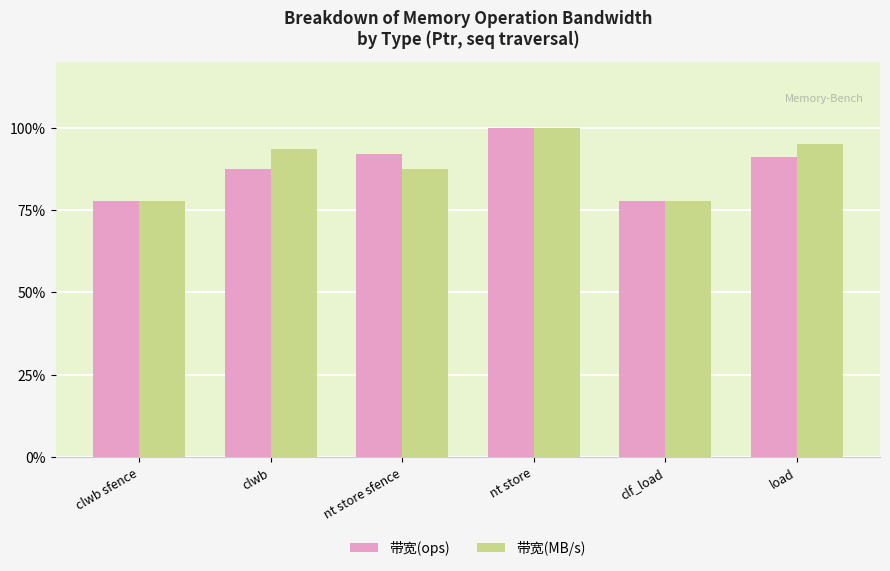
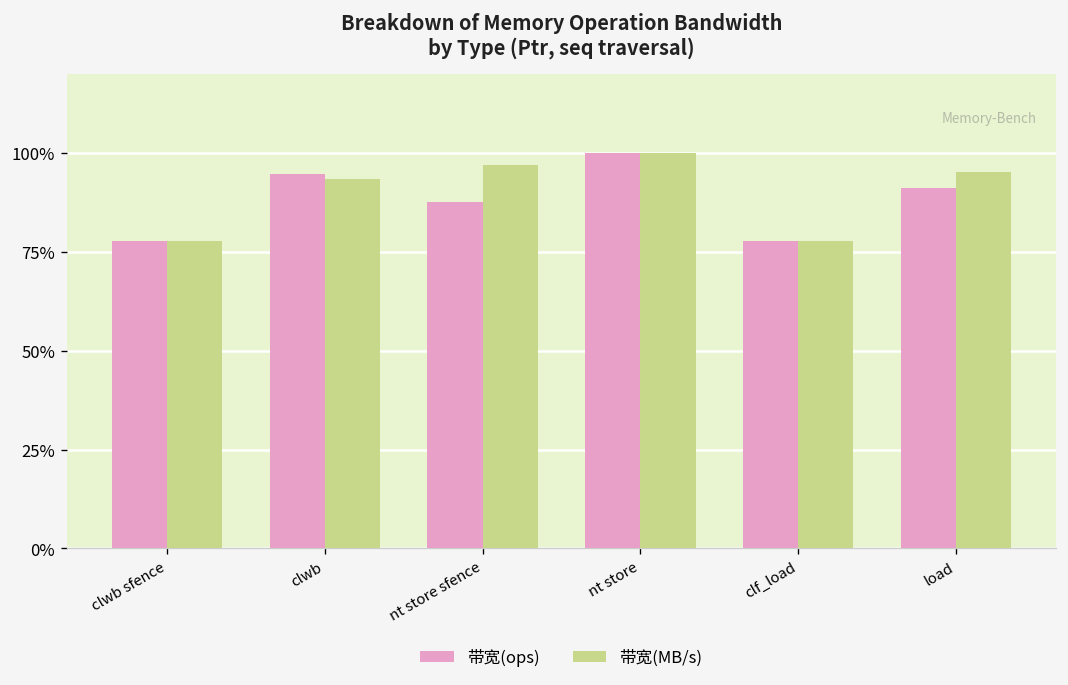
带宽(ops), clwb: 88% -> 95%
带宽(ops), nt store sfence: 92% -> 88%
带宽(MB/s), nt store sfence: 88% -> 97%
